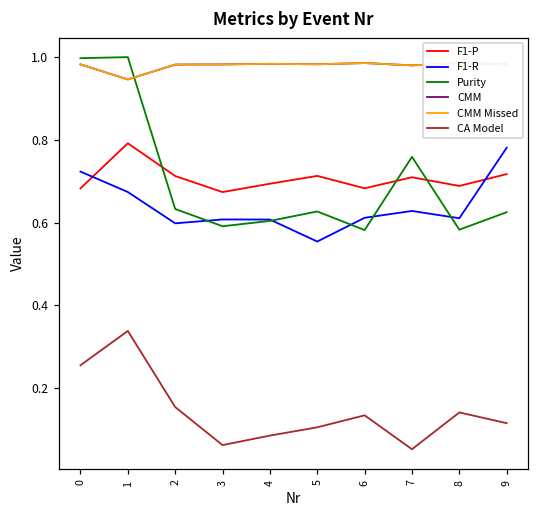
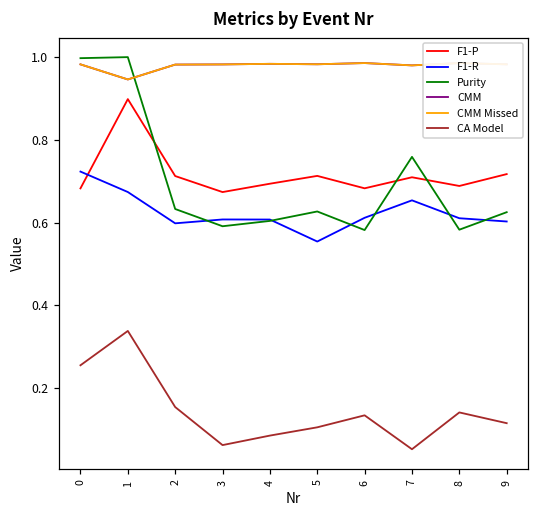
F1-P, 1: 0.79 -> 0.90
F1-R, 7: 0.63 -> 0.65
F1-R, 9: 0.78 -> 0.60
